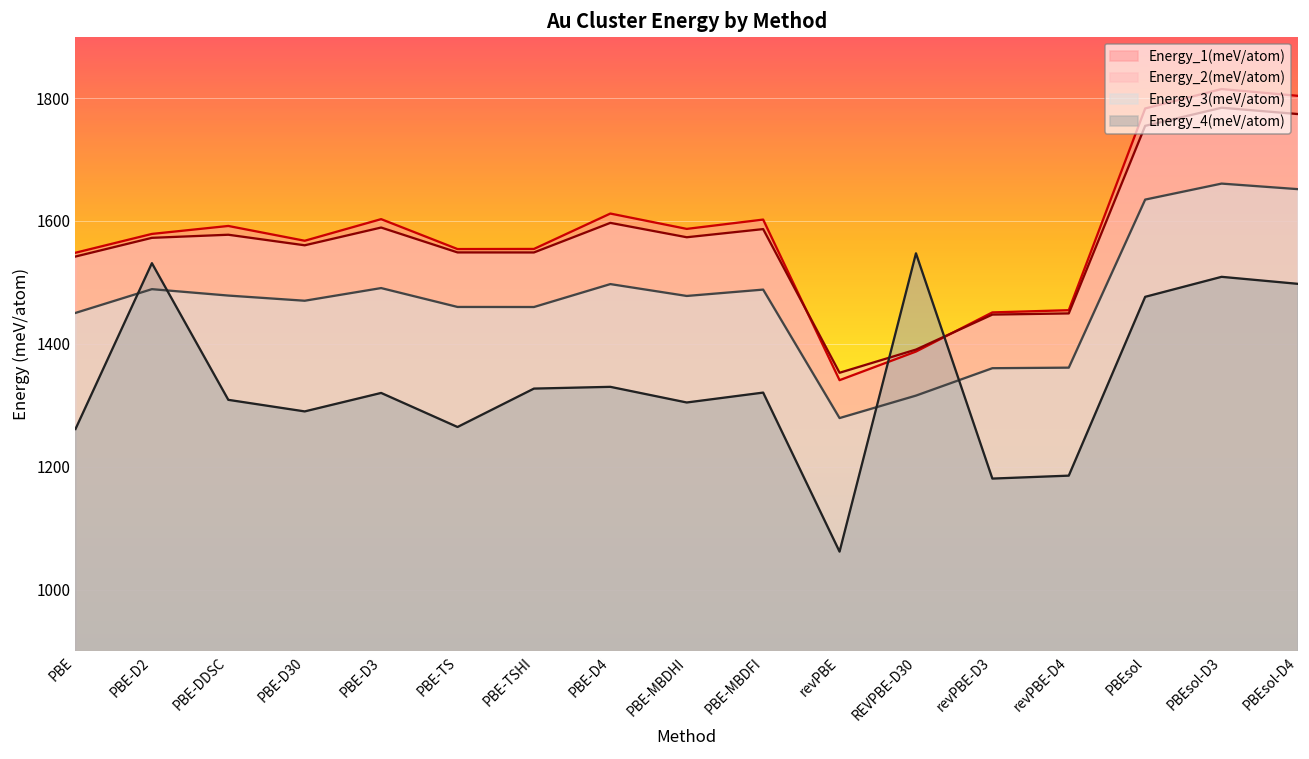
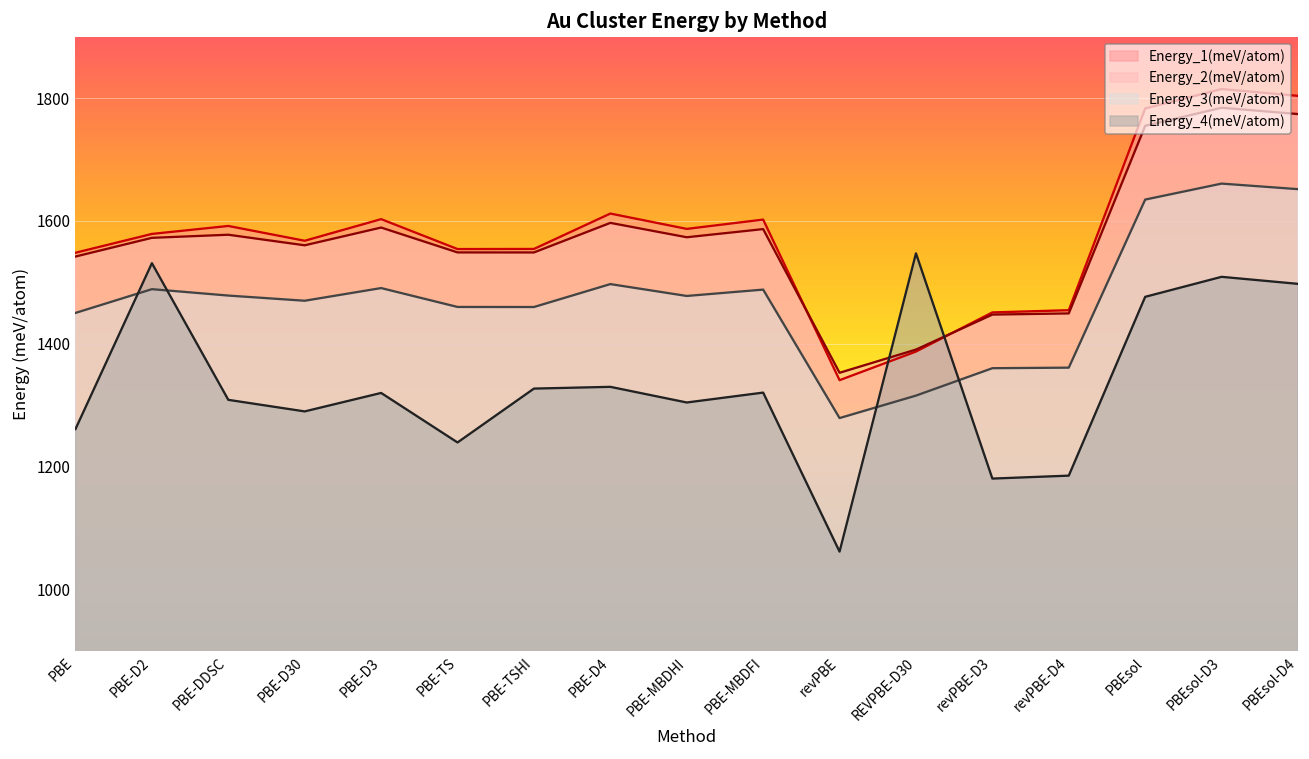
Energy_4(meV/atom), PBE-TS: 1260 -> 1240
